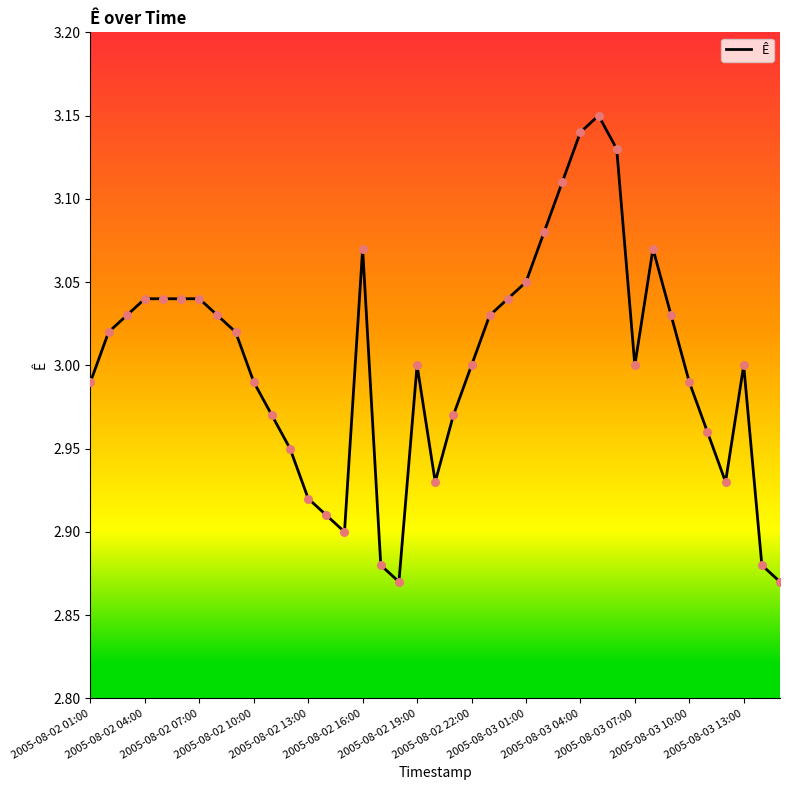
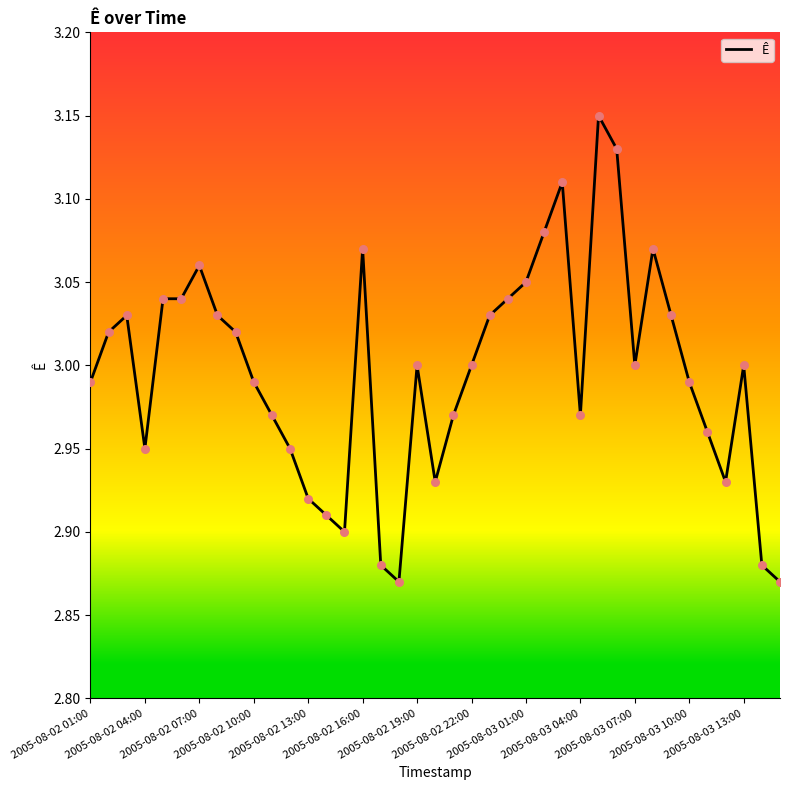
2005-08-02 04:00: 3.04 -> 2.95
2005-08-02 07:00: 3.04 -> 3.06
2005-08-03 04:00: 3.14 -> 2.97
